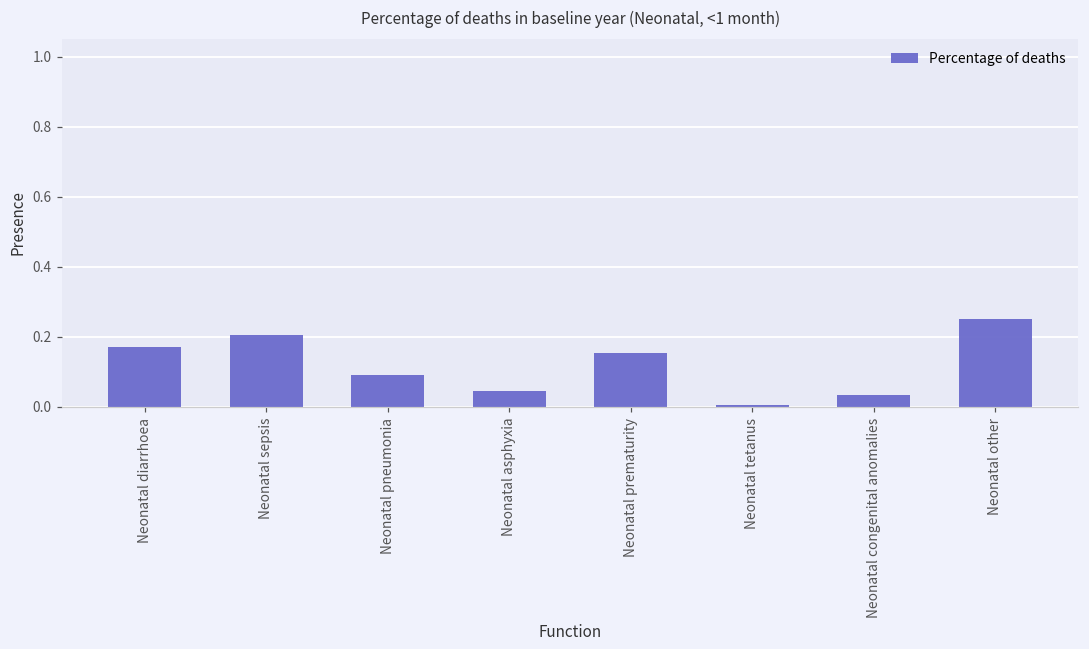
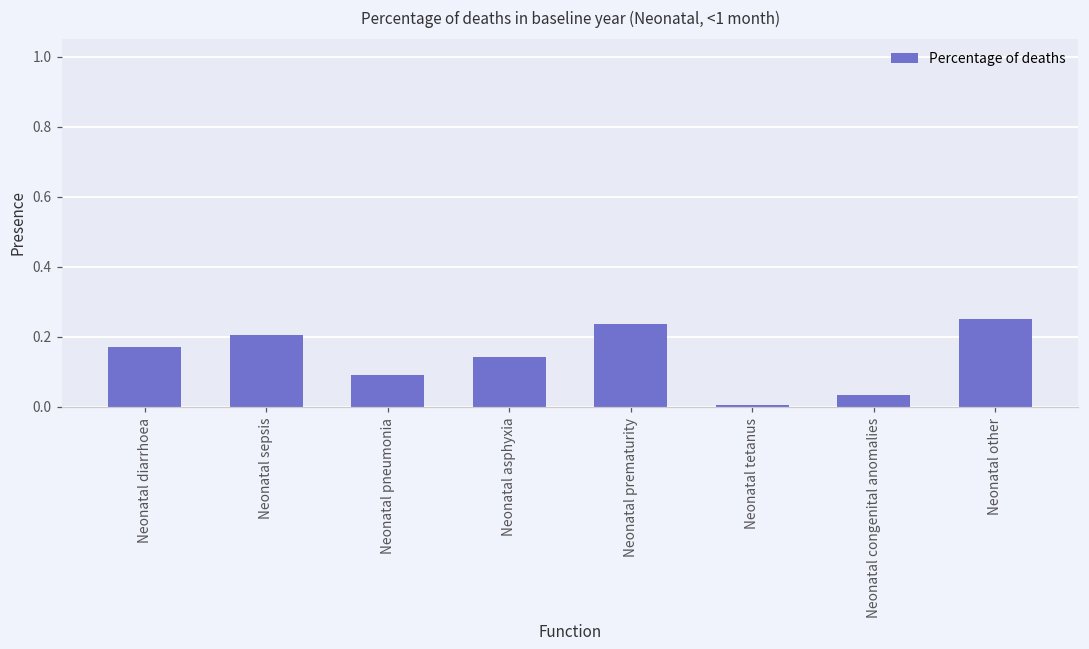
Neonatal asphyxia: 0.05 -> 0.14
Neonatal prematurity: 0.15 -> 0.24
